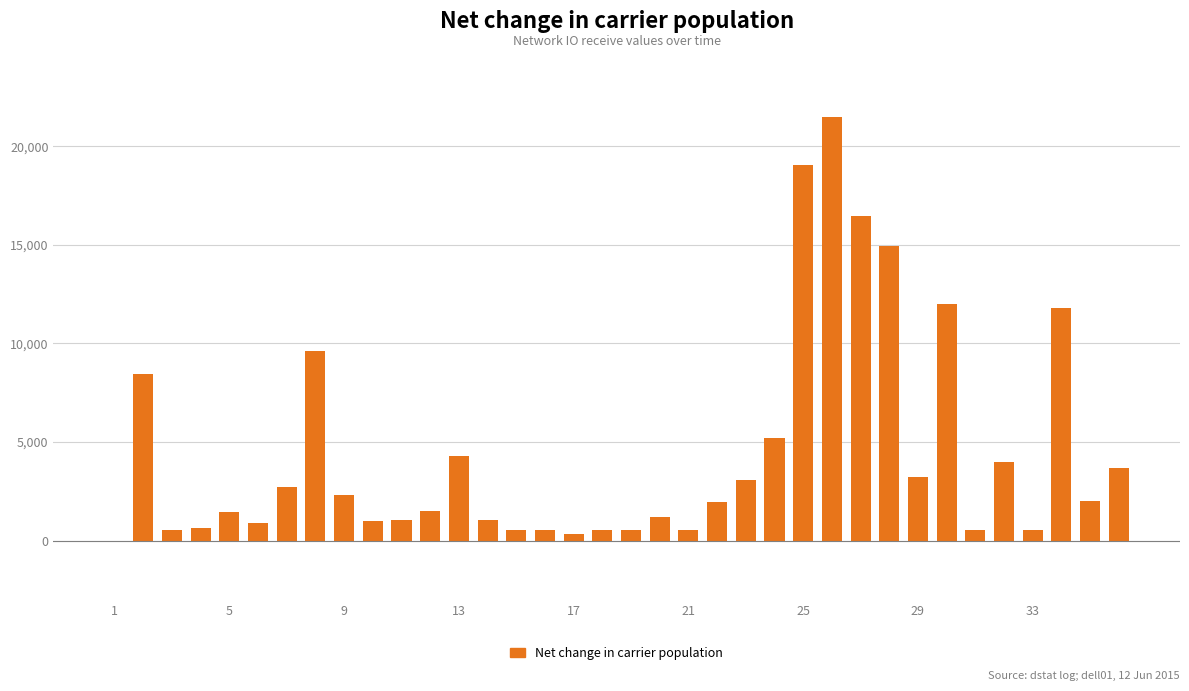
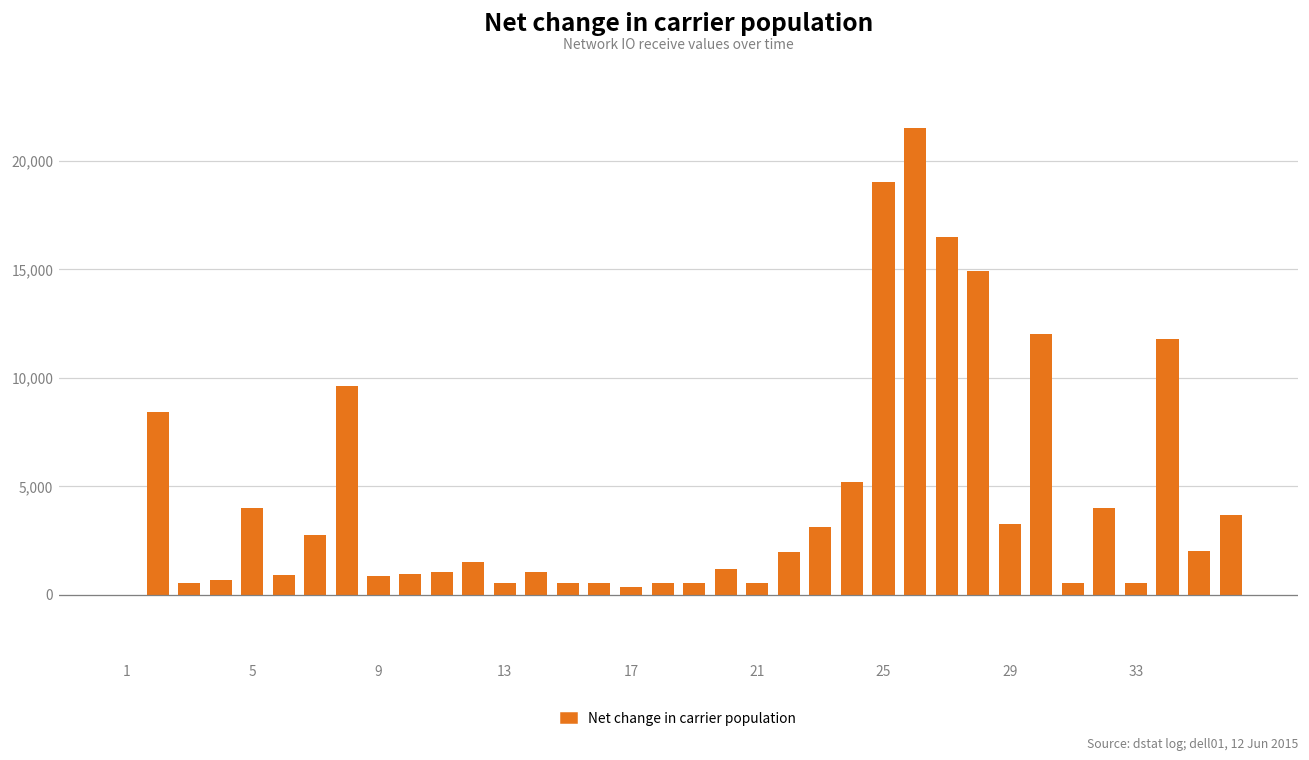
5: 1,500 -> 4,000
9: 2,300 -> 800
13: 4,300 -> 500
